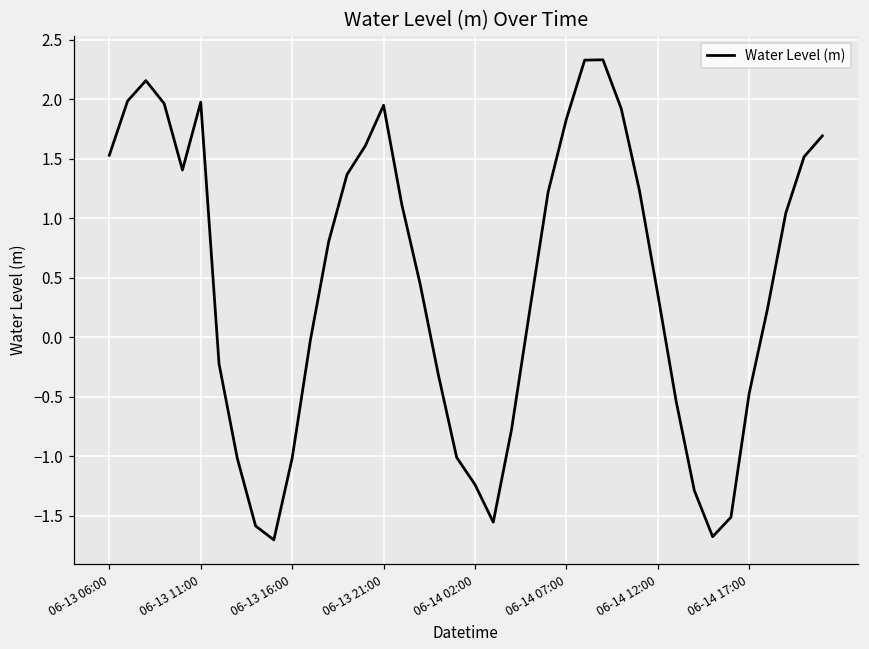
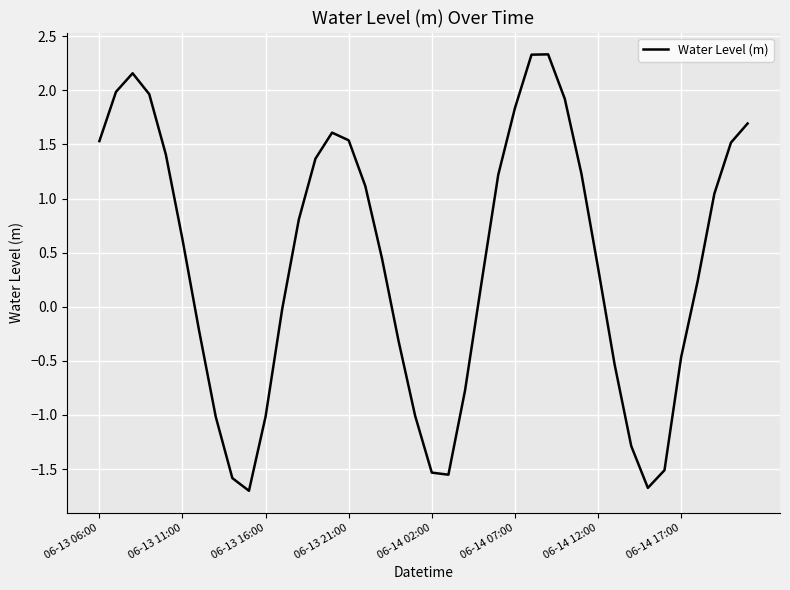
06-13 11:00: 1.98 -> 0.62
06-13 21:00: 1.95 -> 1.54
06-14 02:00: -1.24 -> -1.53
